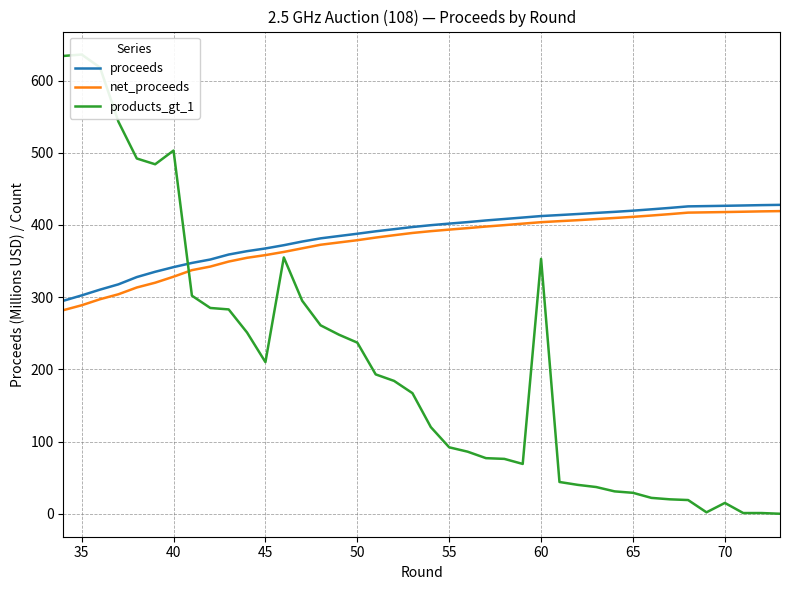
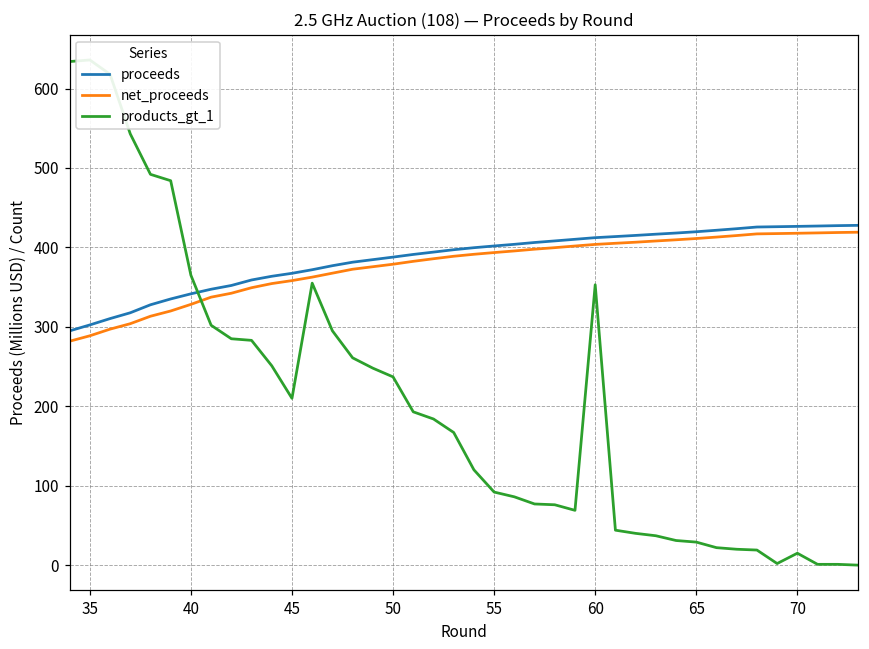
products_gt_1, 40: 500 -> 370
